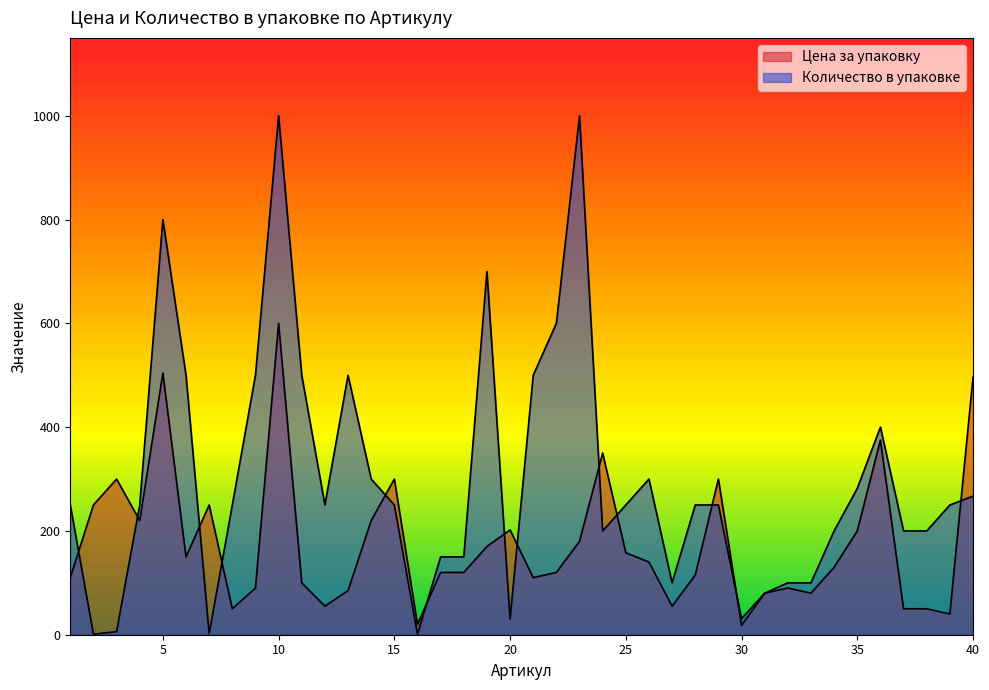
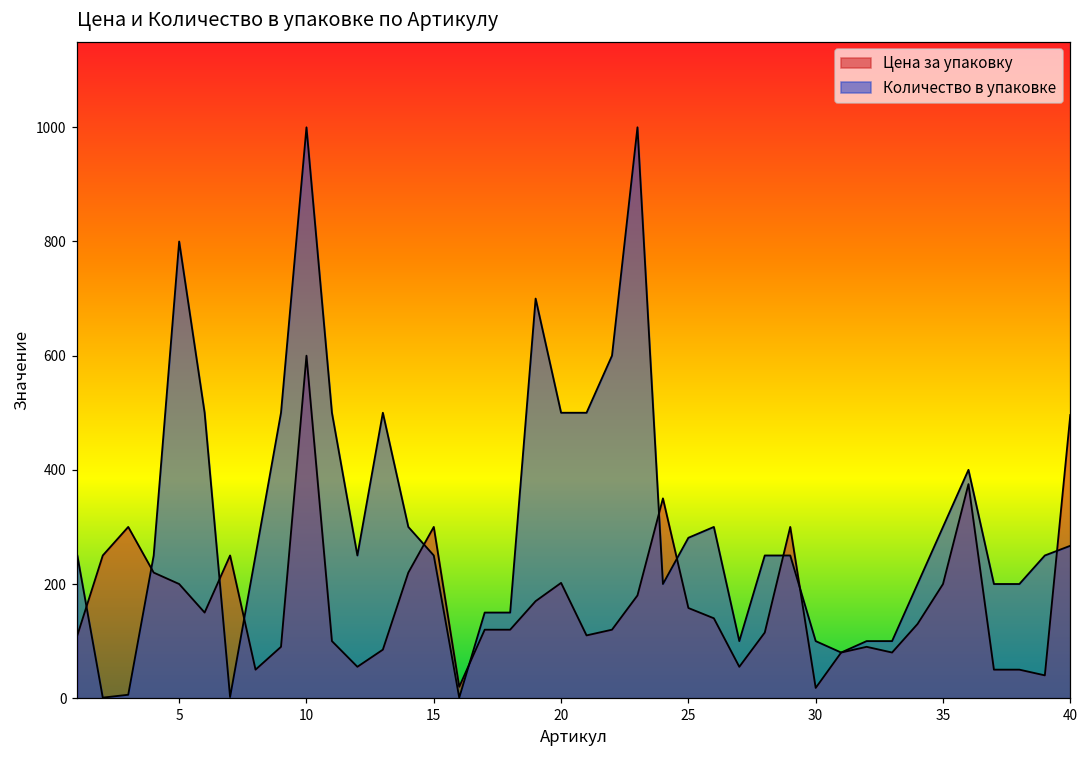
Цена за упаковку, 5: 500 -> 200
Количество в упаковке, 20: 30 -> 500
Количество в упаковке, 25: 250 -> 280
Количество в упаковке, 30: 30 -> 100
Количество в упаковке, 35: 280 -> 300
